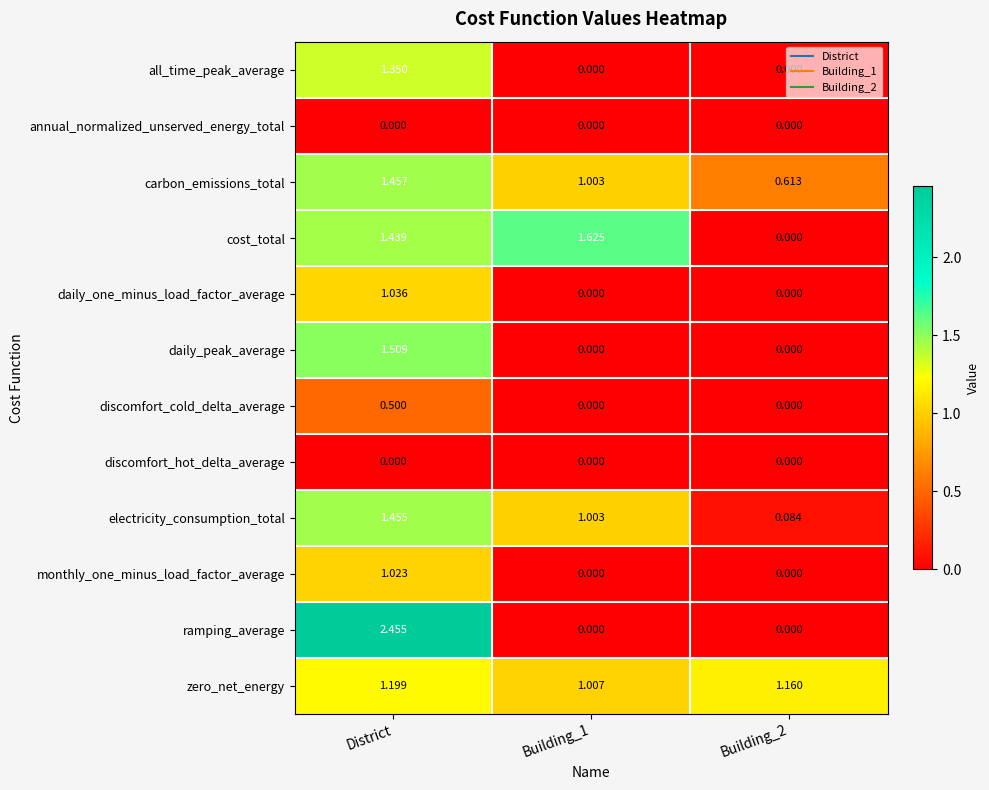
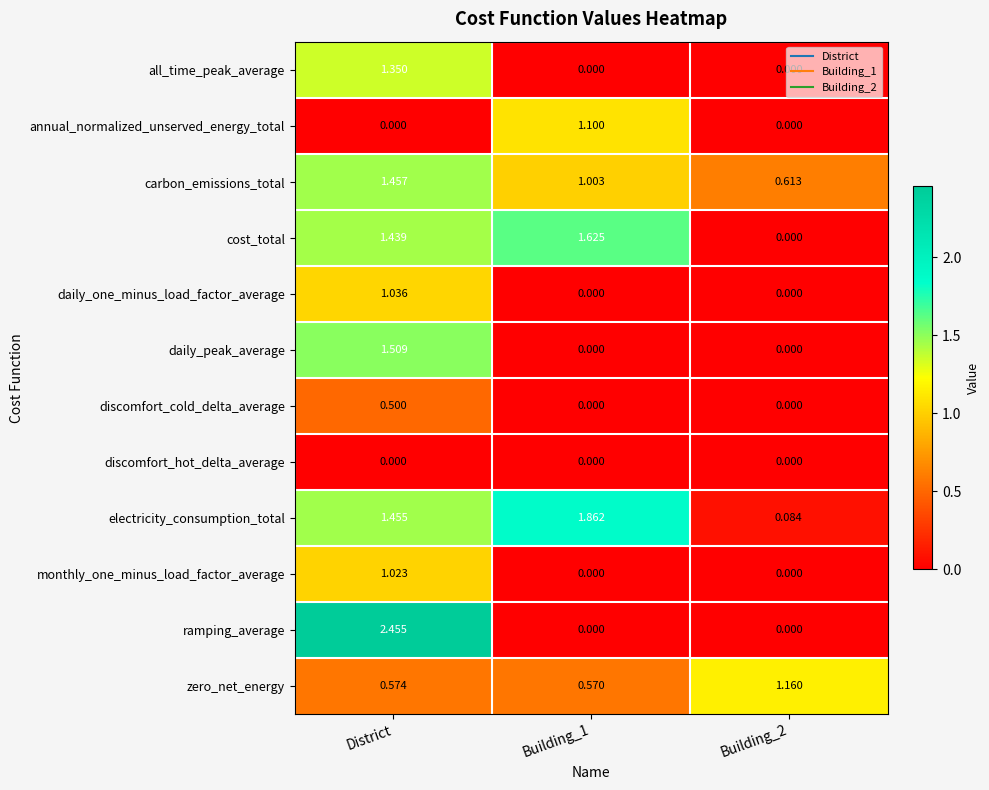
annual_normalized_unserved_energy_total, Building_1: 0.000 -> 1.100
electricity_consumption_total, Building_1: 1.003 -> 1.862
zero_net_energy, District: 1.199 -> 0.574
zero_net_energy, Building_1: 1.007 -> 0.570
